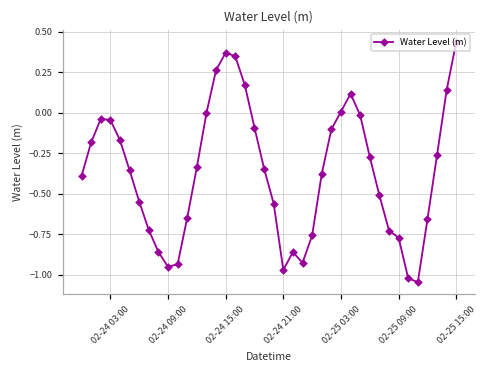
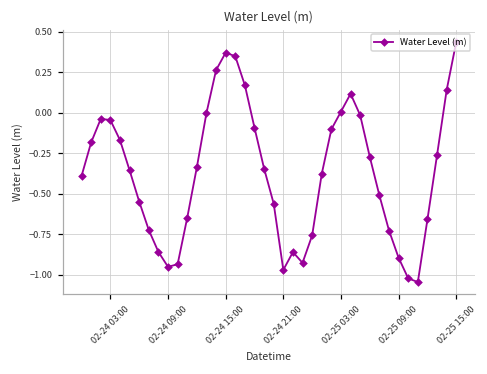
02-25 09:00: -0.77 -> -0.89
